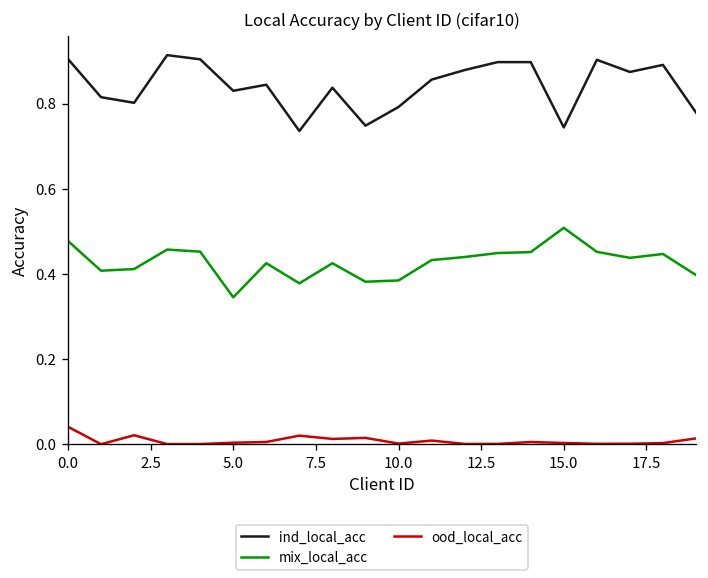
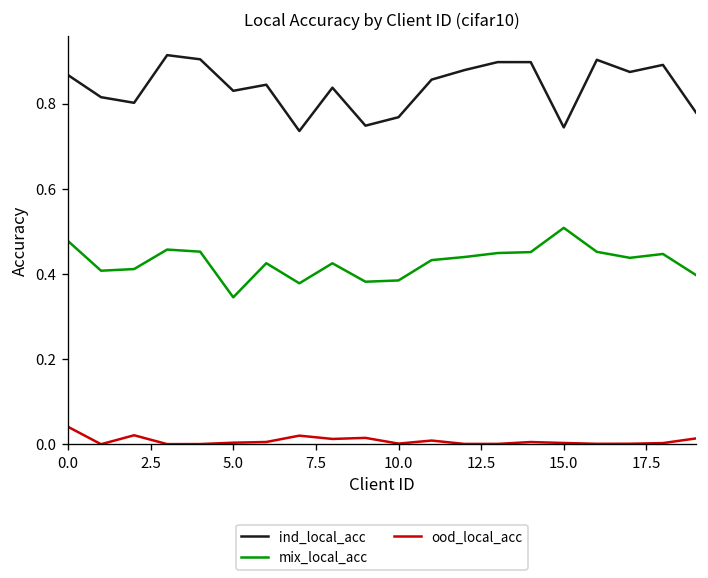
ind_local_acc, 0.0: 0.90 -> 0.87
ind_local_acc, 10.0: 0.79 -> 0.77
